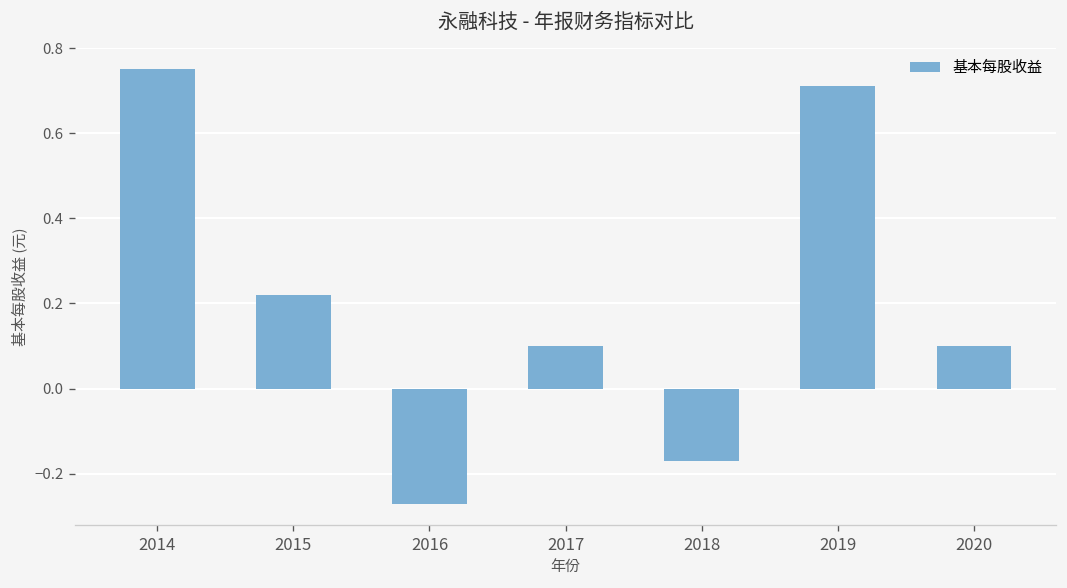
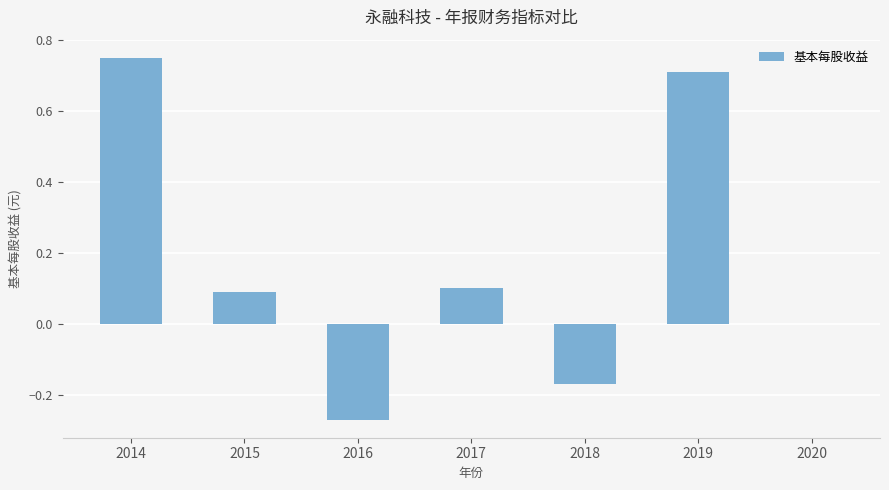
2015: 0.22 -> 0.09
2020: 0.1 -> 0.0
